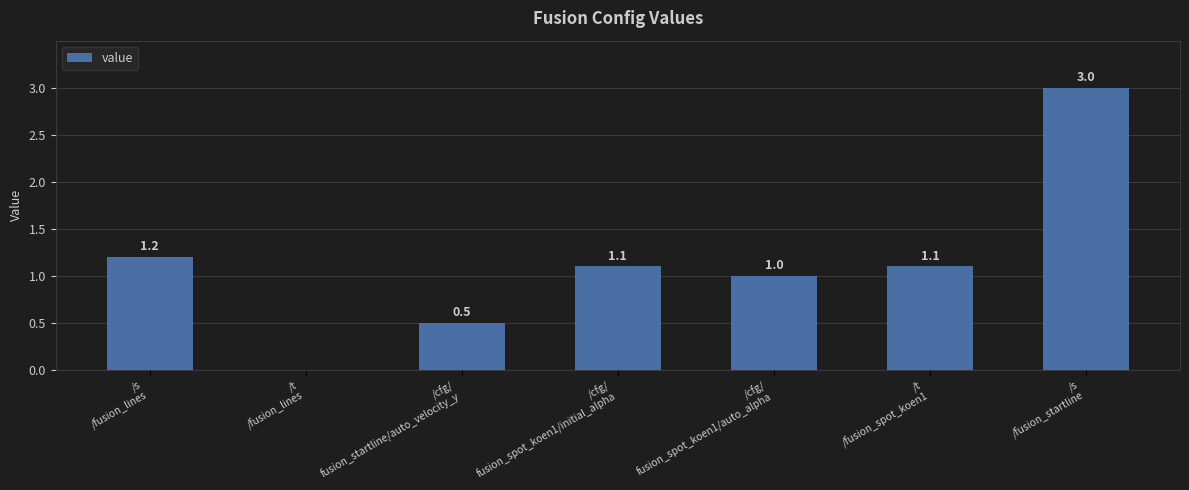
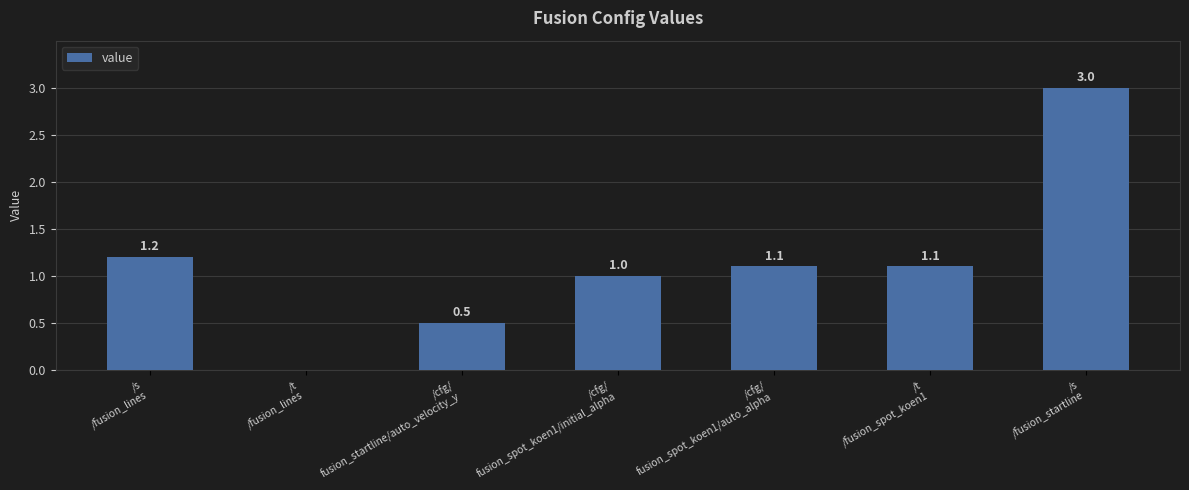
/cfg/ fusion_spot_koen1/initial_alpha: 1.1 -> 1.0
/cfg/ fusion_spot_koen1/auto_alpha: 1.0 -> 1.1
